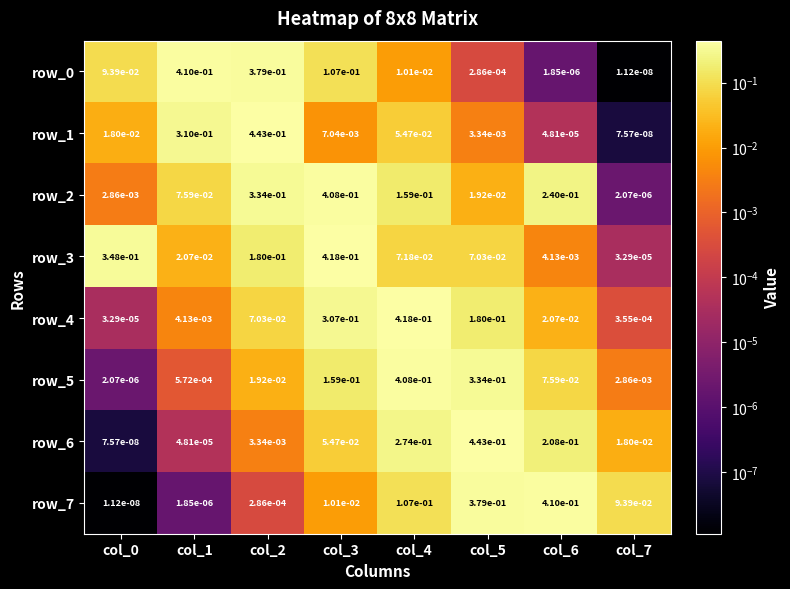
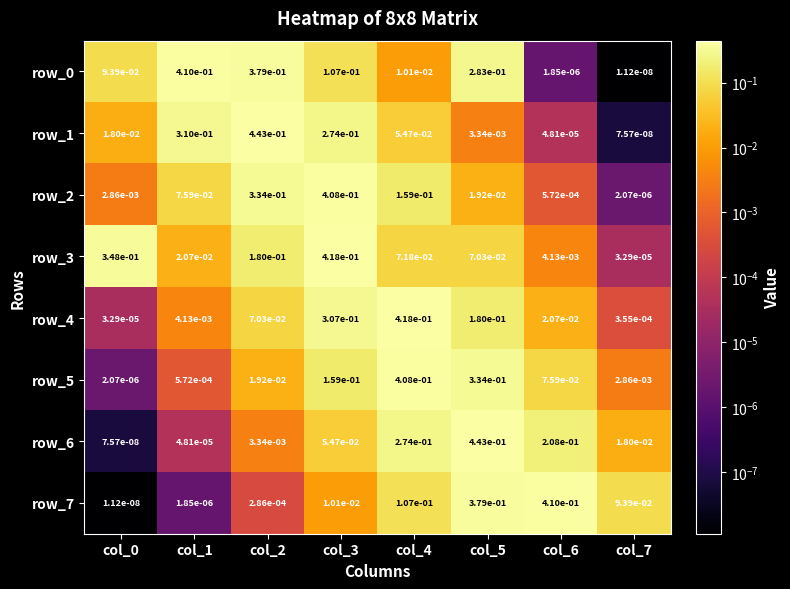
row_0, col_5: 2.86e-04 -> 2.83e-01
row_1, col_3: 7.04e-03 -> 2.74e-01
row_2, col_6: 2.40e-01 -> 5.72e-04
